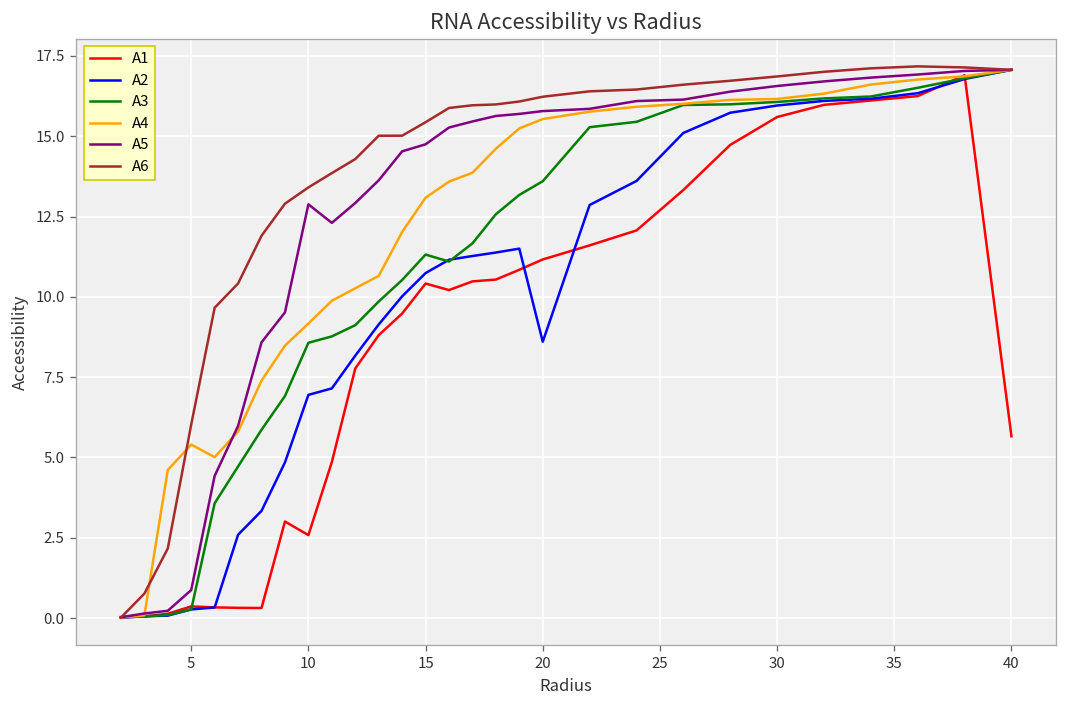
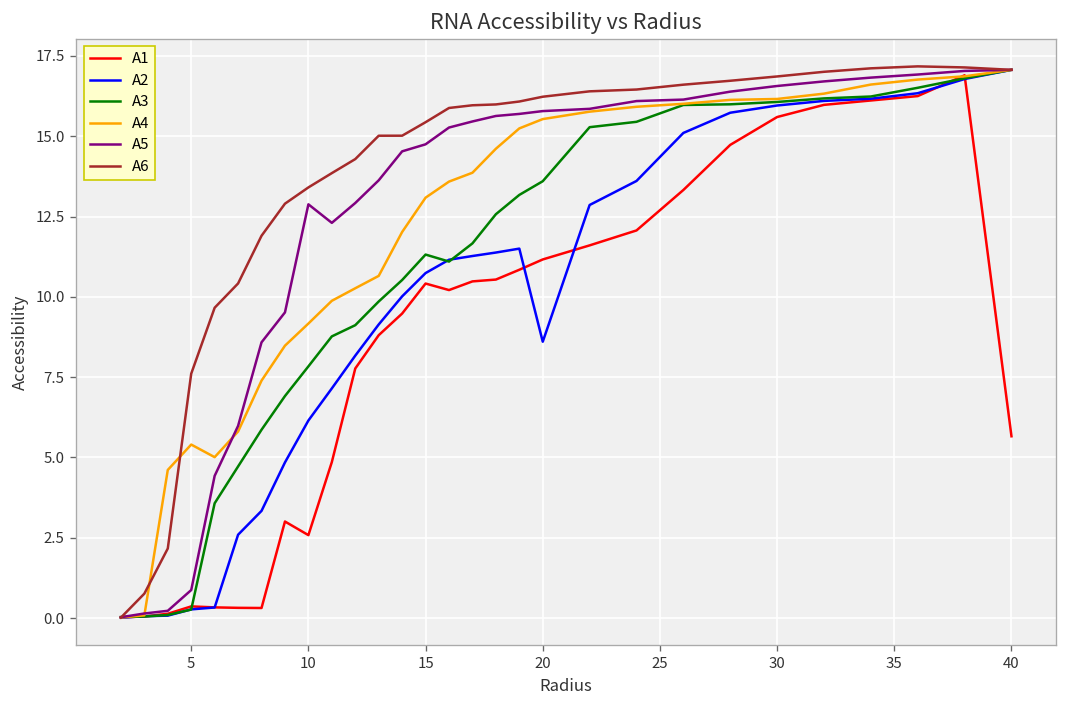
A6, 5: 6.0 -> 7.6
A2, 10: 6.9 -> 6.2
A3, 10: 8.6 -> 7.8
